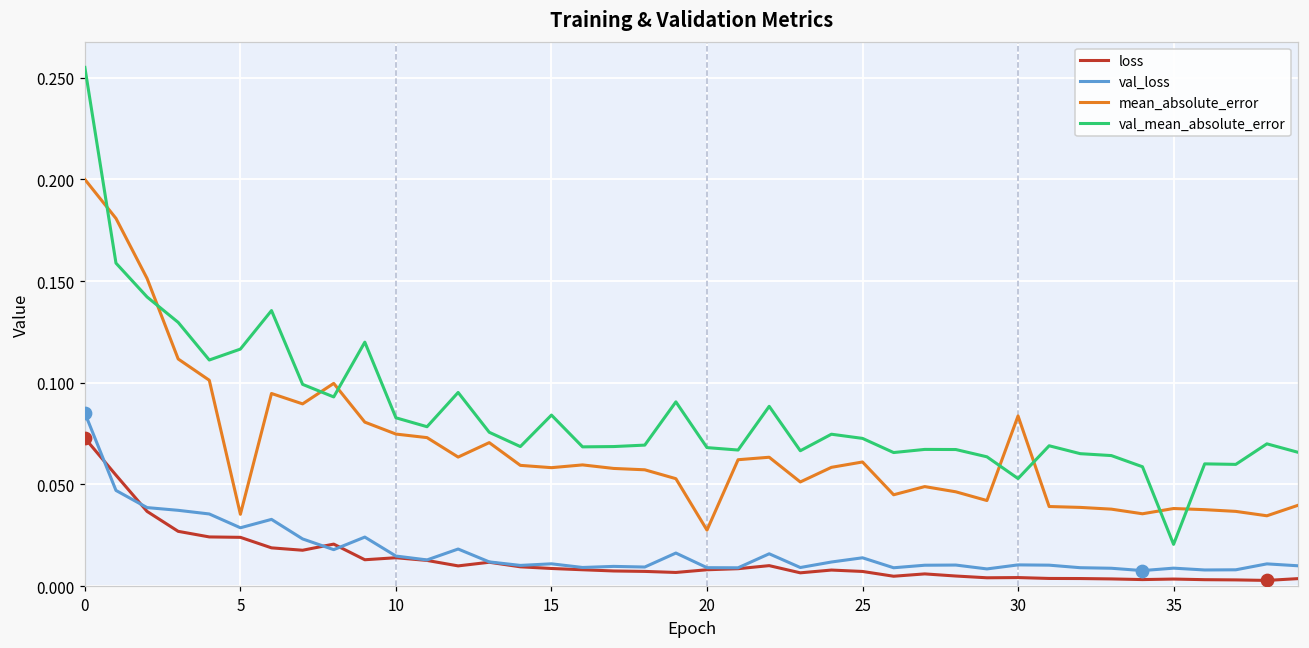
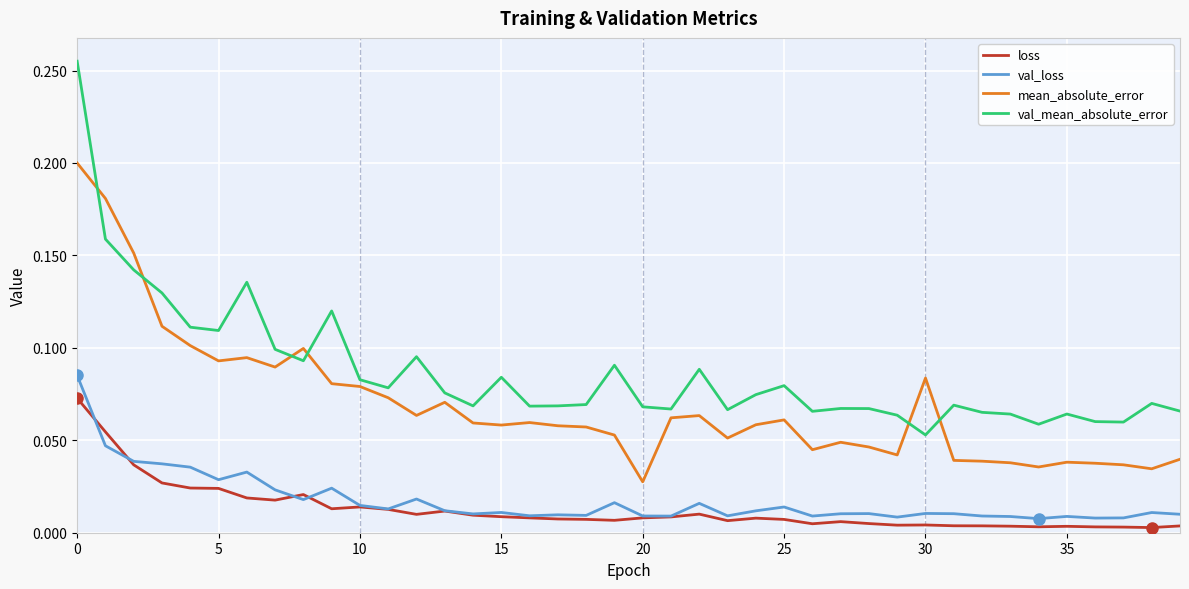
mean_absolute_error, 5: 0.035 -> 0.093
val_mean_absolute_error, 5: 0.117 -> 0.109
mean_absolute_error, 10: 0.075 -> 0.079
val_mean_absolute_error, 25: 0.073 -> 0.080
val_mean_absolute_error, 35: 0.021 -> 0.064
